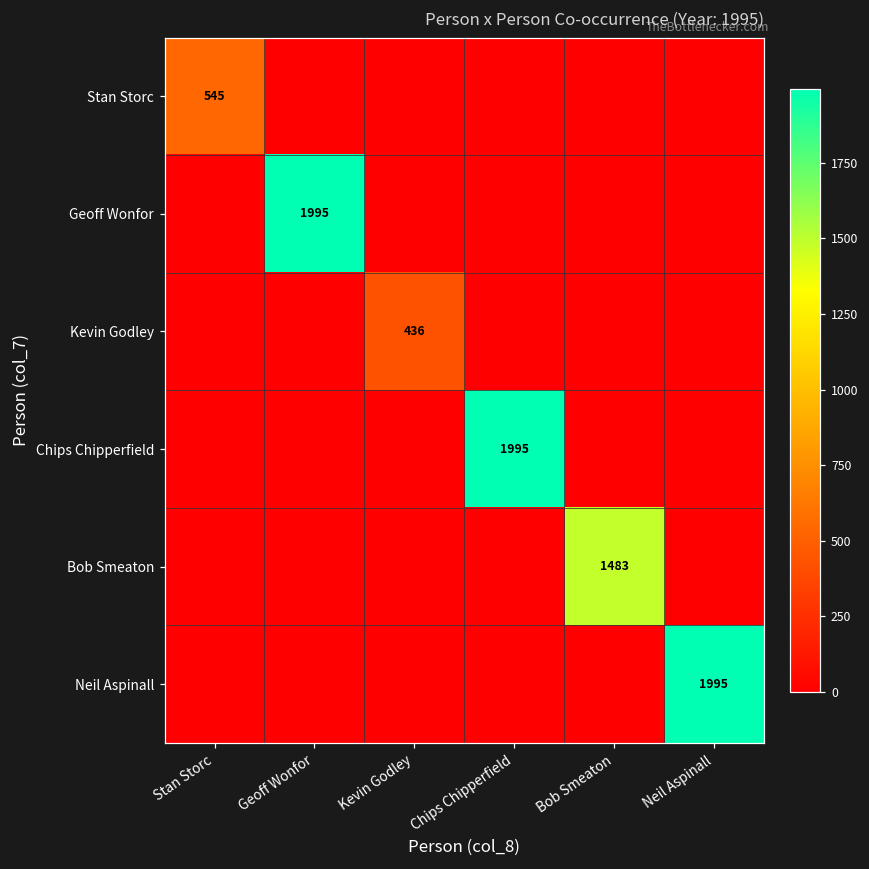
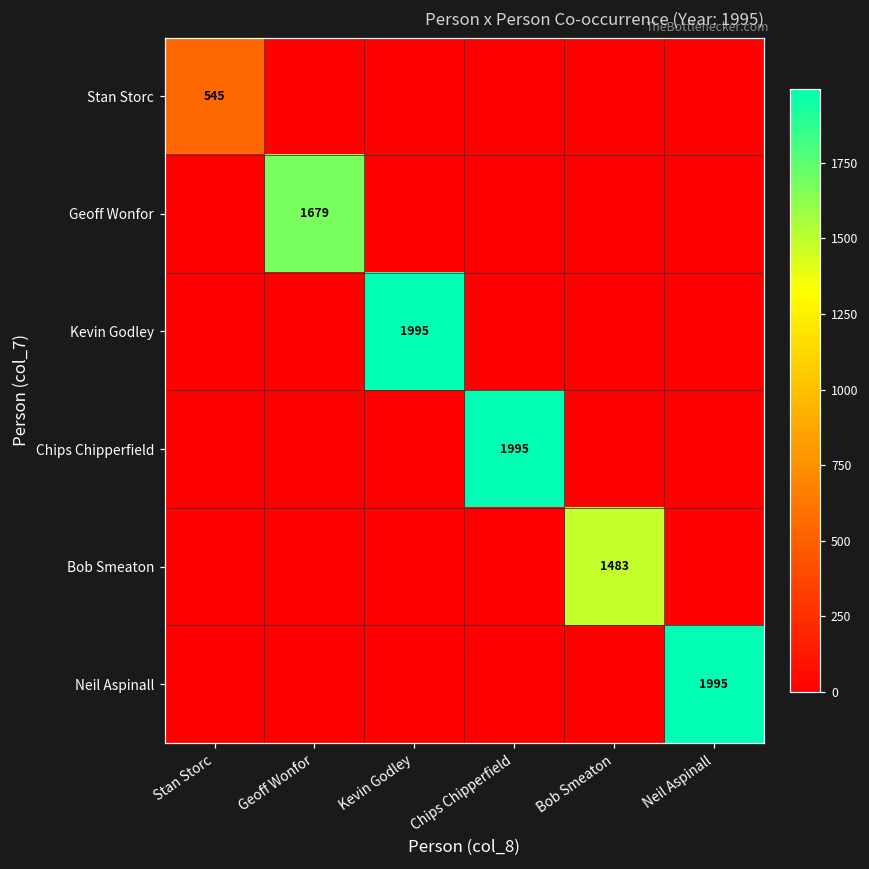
Geoff Wonfor, Geoff Wonfor: 1995 -> 1679
Kevin Godley, Kevin Godley: 436 -> 1995
